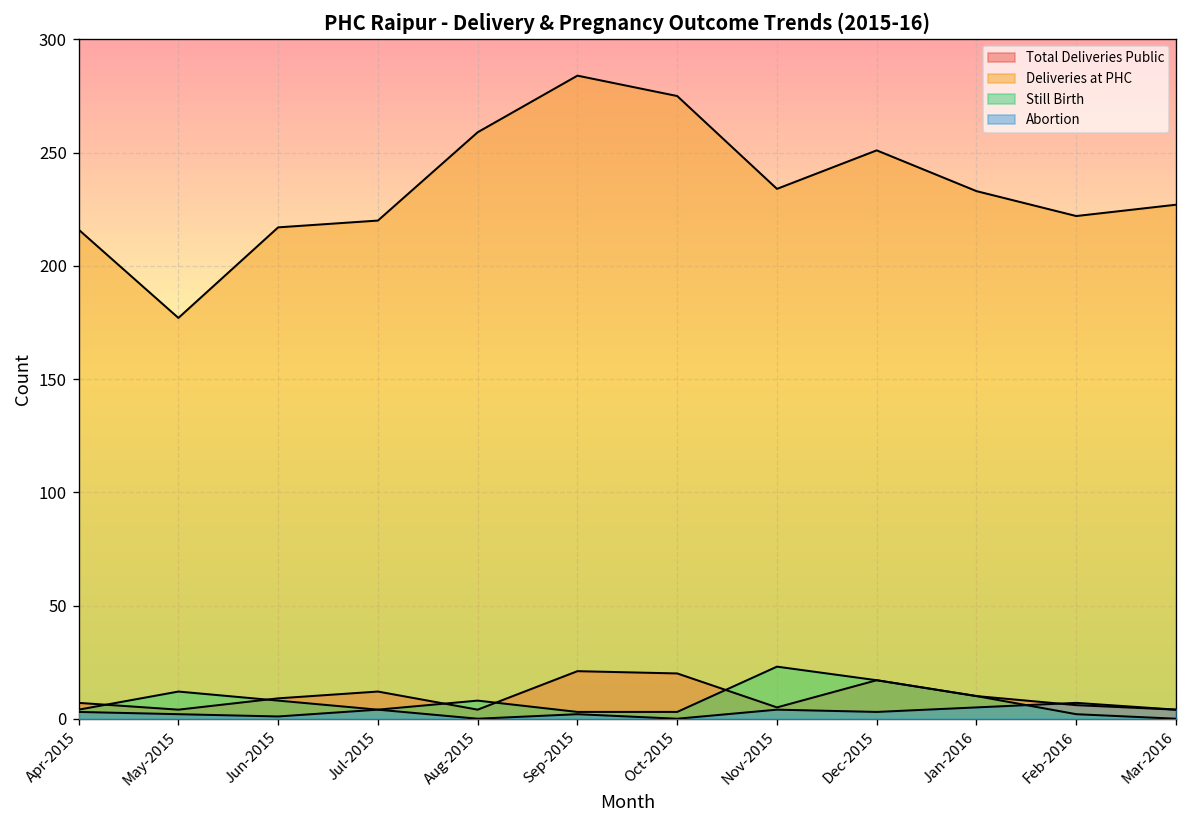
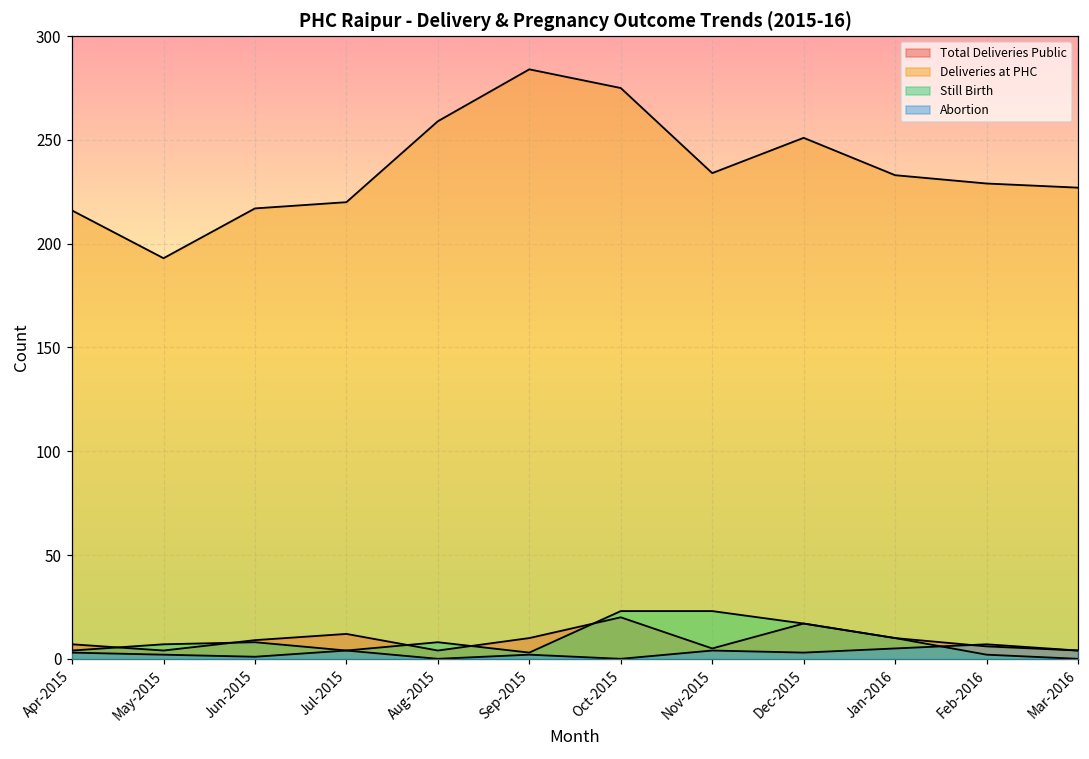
Deliveries at PHC, May-2015: 177 -> 193
Still Birth, May-2015: 12 -> 7
Total Deliveries Public, Sep-2015: 21 -> 10
Still Birth, Oct-2015: 3 -> 23
Deliveries at PHC, Feb-2016: 222 -> 229
